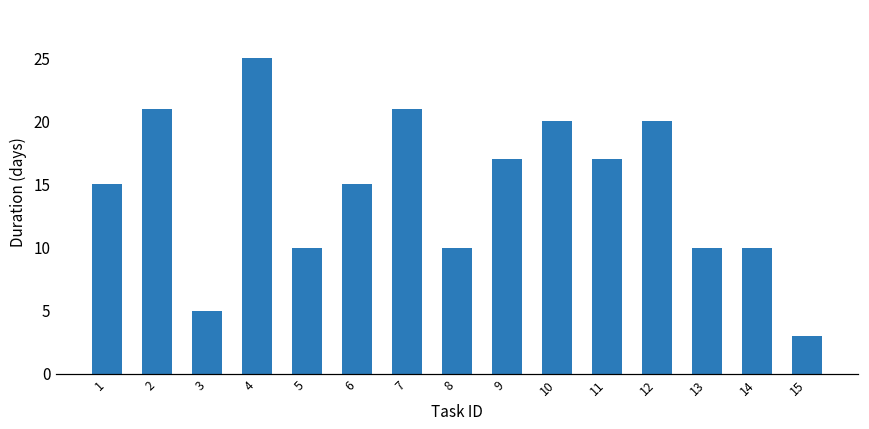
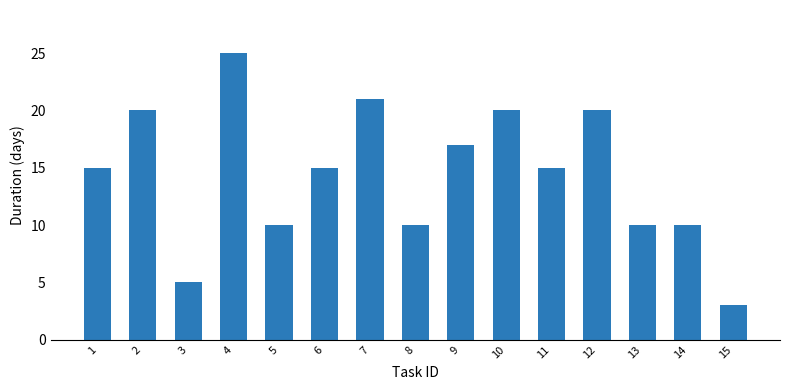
2: 21 -> 20
11: 17 -> 15
